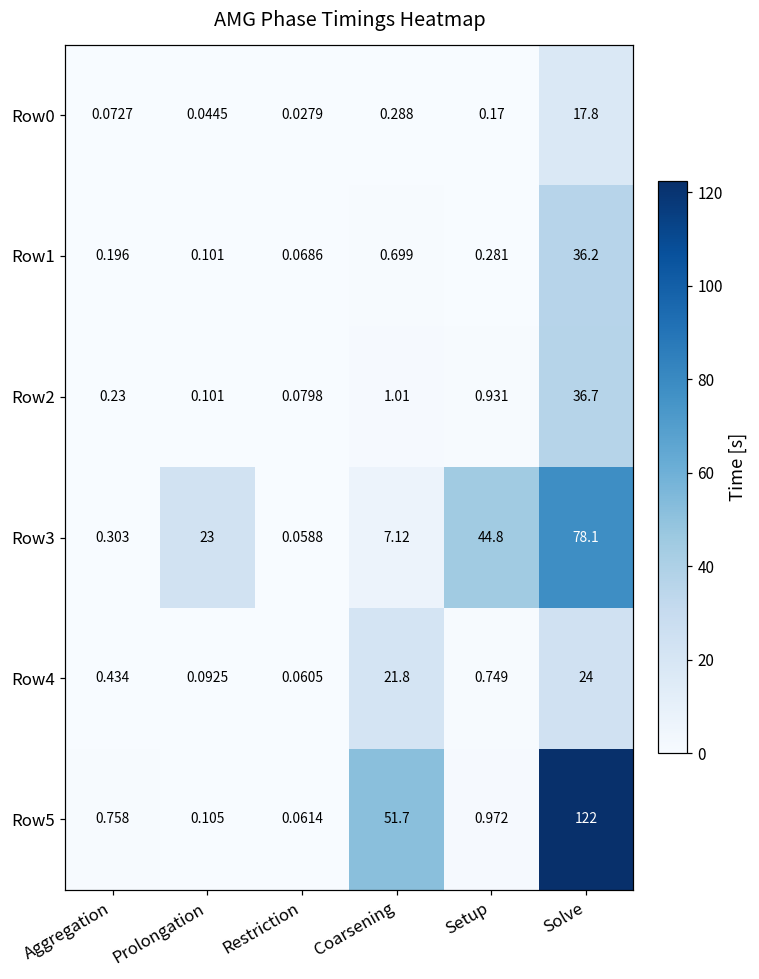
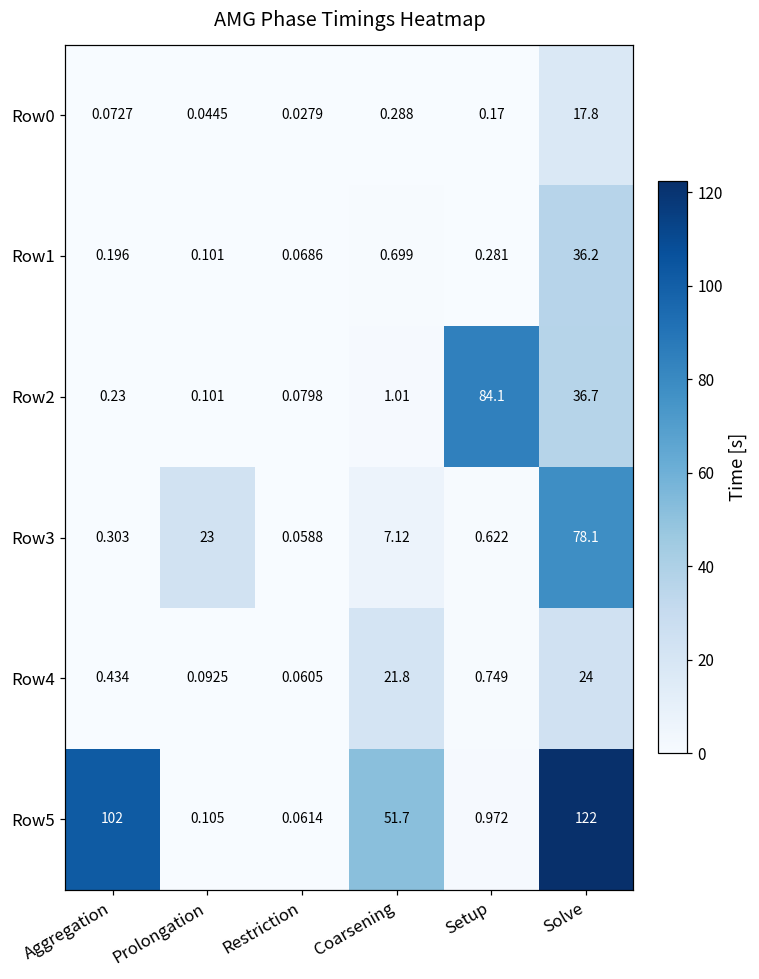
Row2, Setup: 0.931 -> 84.1
Row3, Setup: 44.8 -> 0.622
Row5, Aggregation: 0.758 -> 102
